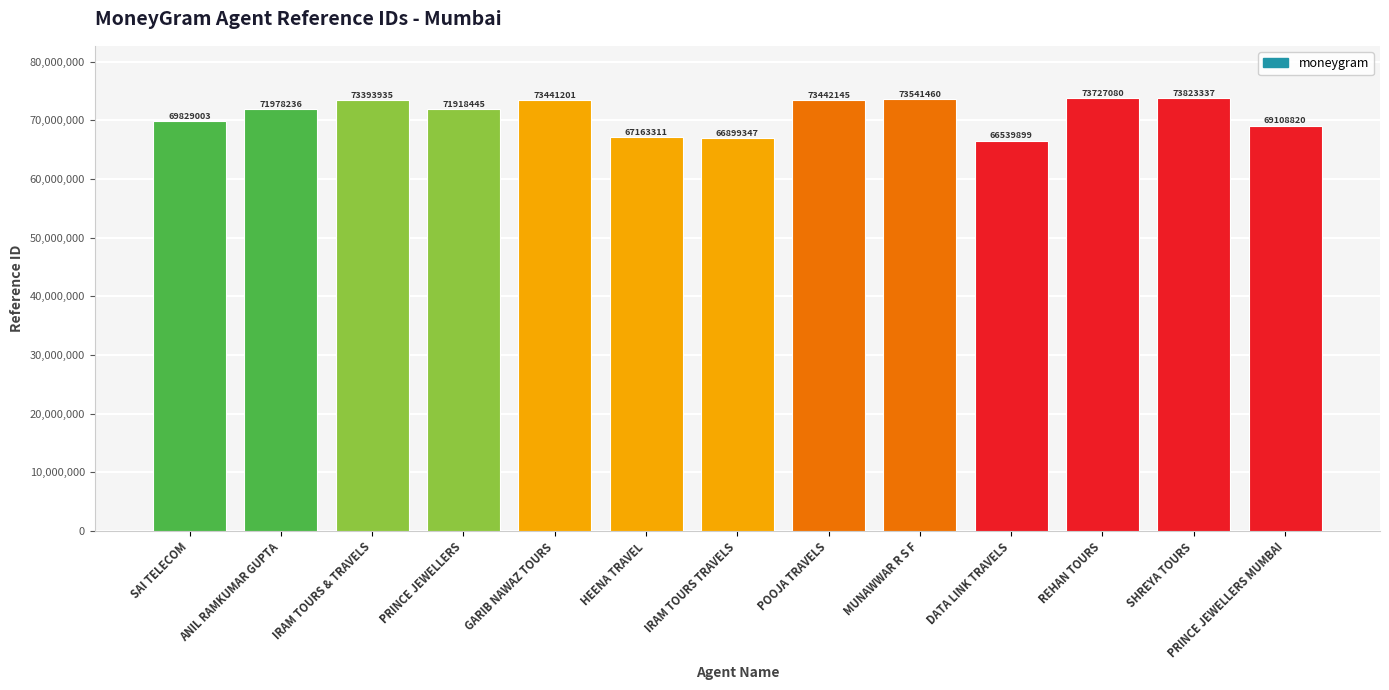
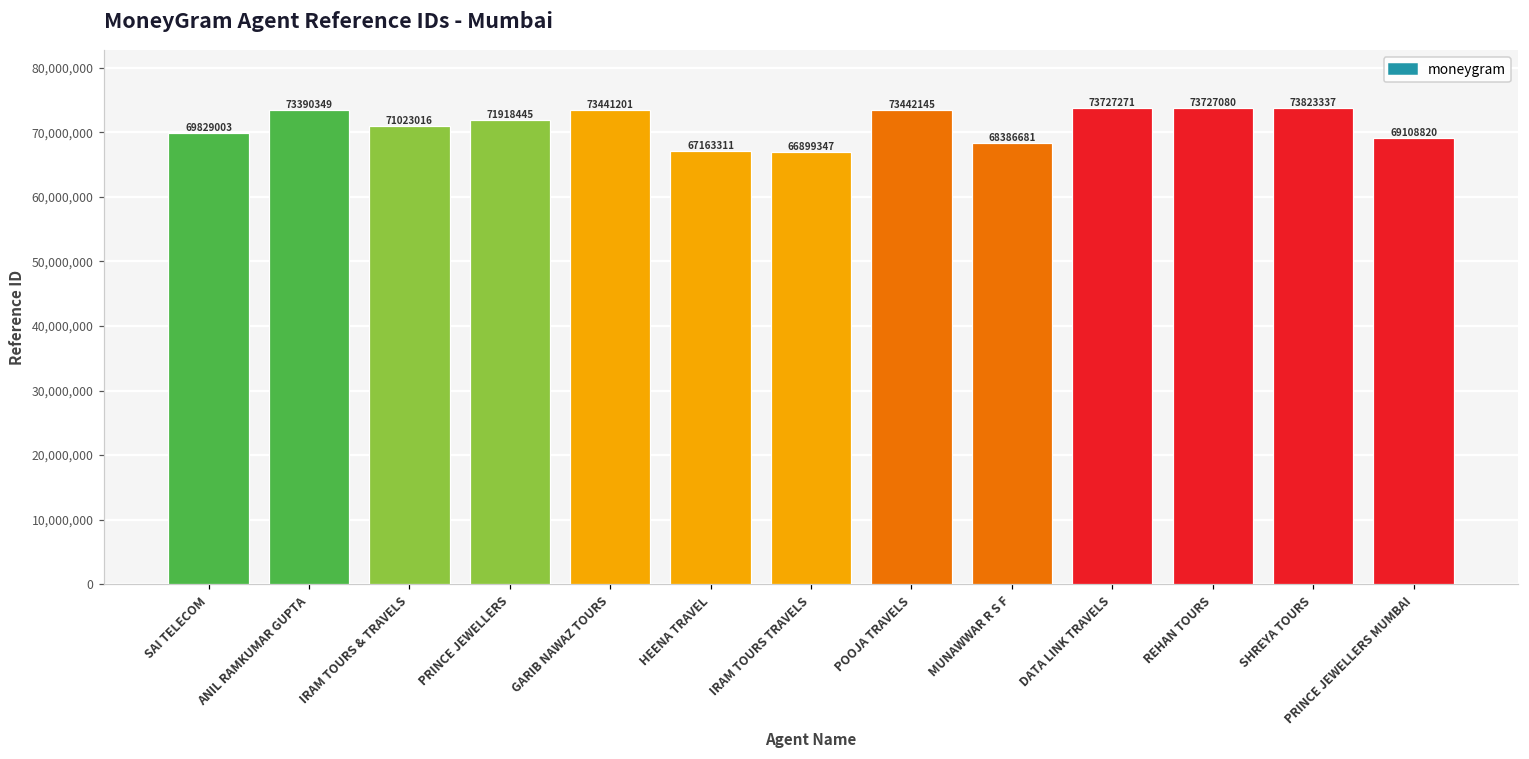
ANIL RAMKUMAR GUPTA: 71978236 -> 73390349
IRAM TOURS & TRAVELS: 73393935 -> 71023016
MUNAWWAR R S F: 73541460 -> 68386681
DATA LINK TRAVELS: 66539899 -> 73727271
